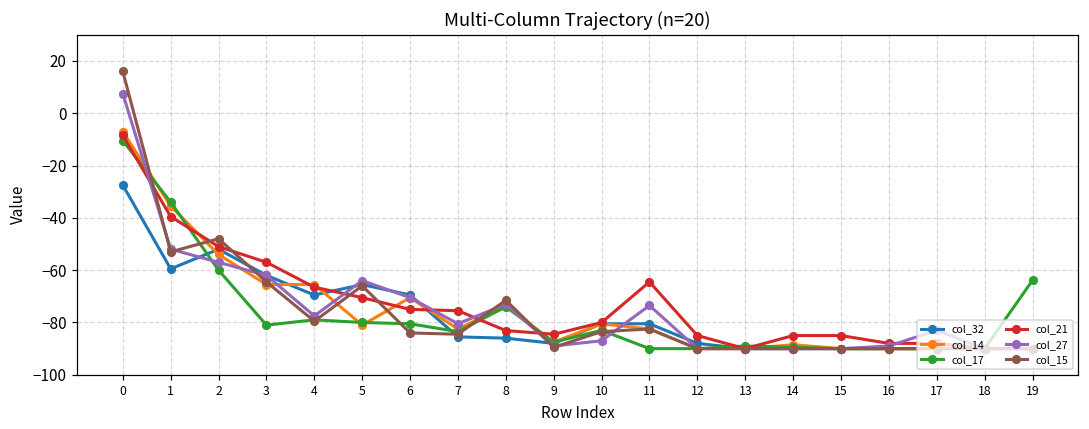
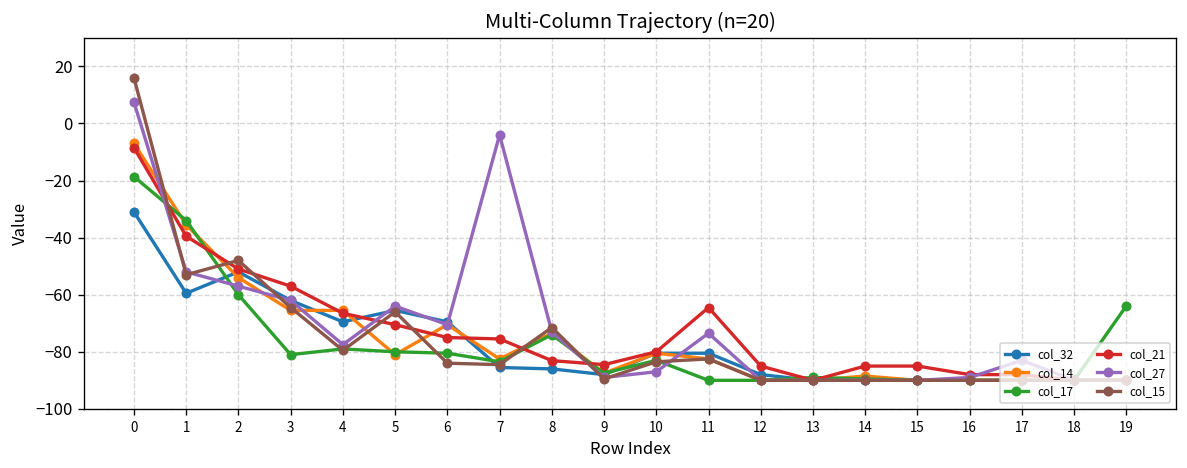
col_32, 0: -28 -> -31
col_17, 0: -11 -> -19
col_27, 7: -81 -> -4
